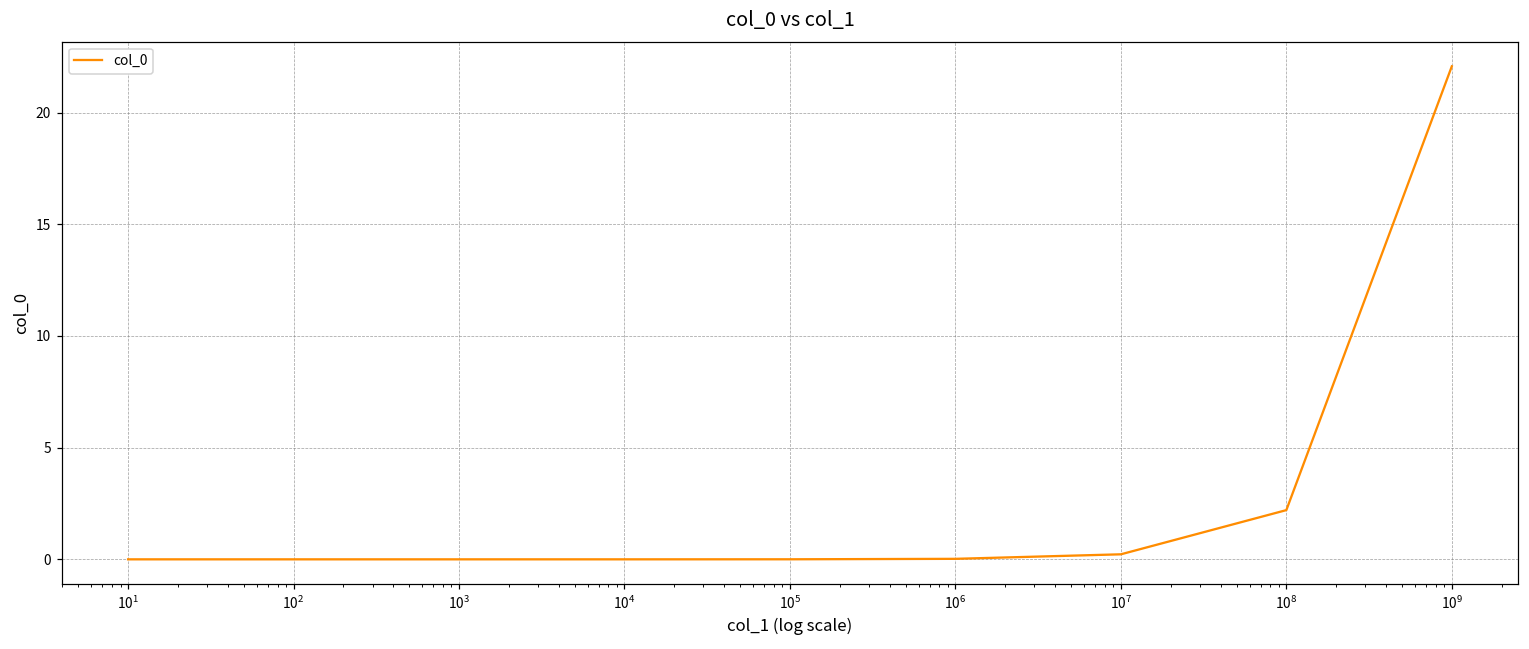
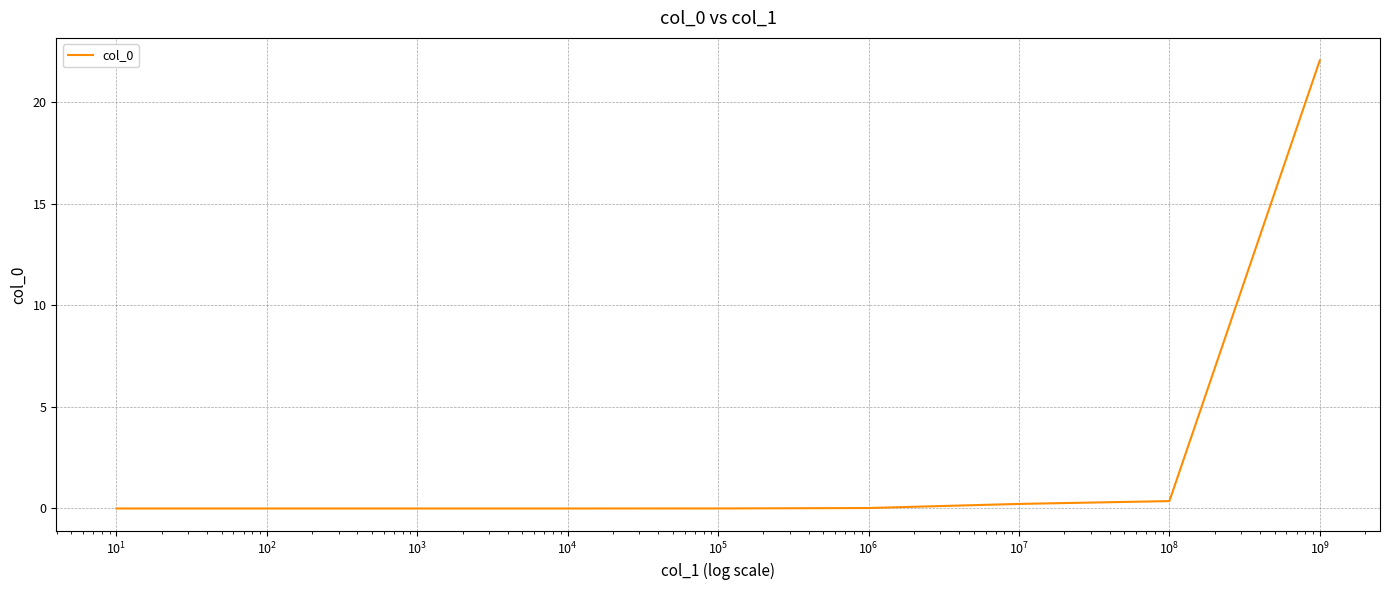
10^8: 2.2 -> 0.4
